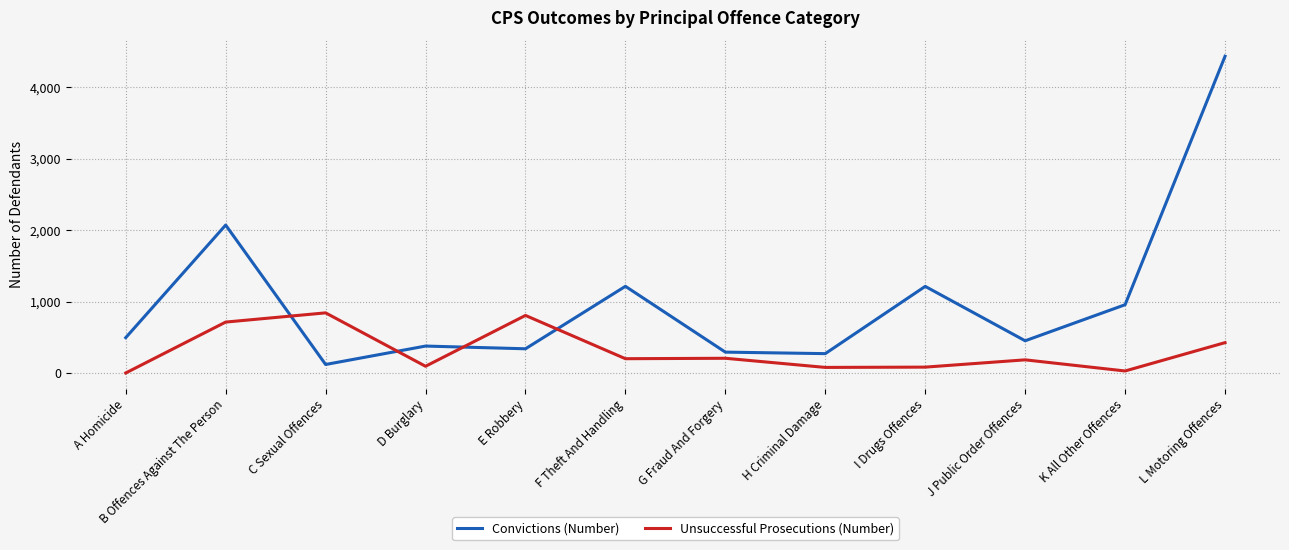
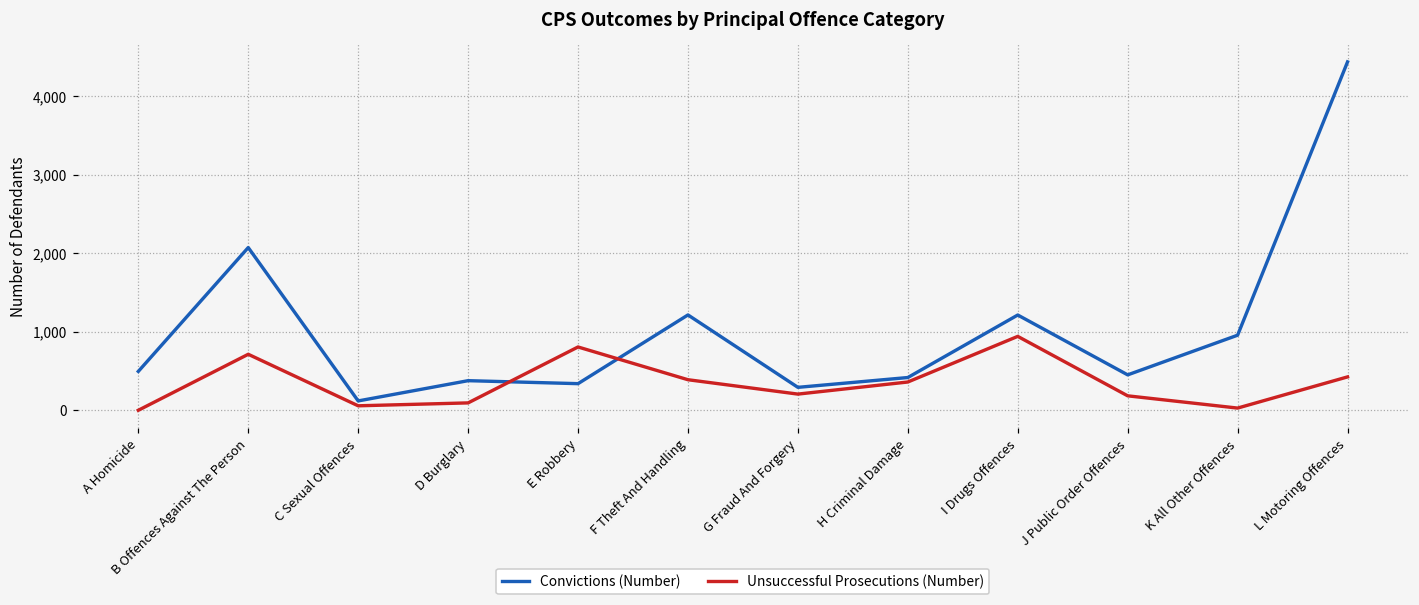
Unsuccessful Prosecutions (Number), C Sexual Offences: 800 -> 100
Unsuccessful Prosecutions (Number), F Theft And Handling: 200 -> 400
Convictions (Number), H Criminal Damage: 300 -> 400
Unsuccessful Prosecutions (Number), H Criminal Damage: 100 -> 400
Unsuccessful Prosecutions (Number), I Drugs Offences: 100 -> 900
